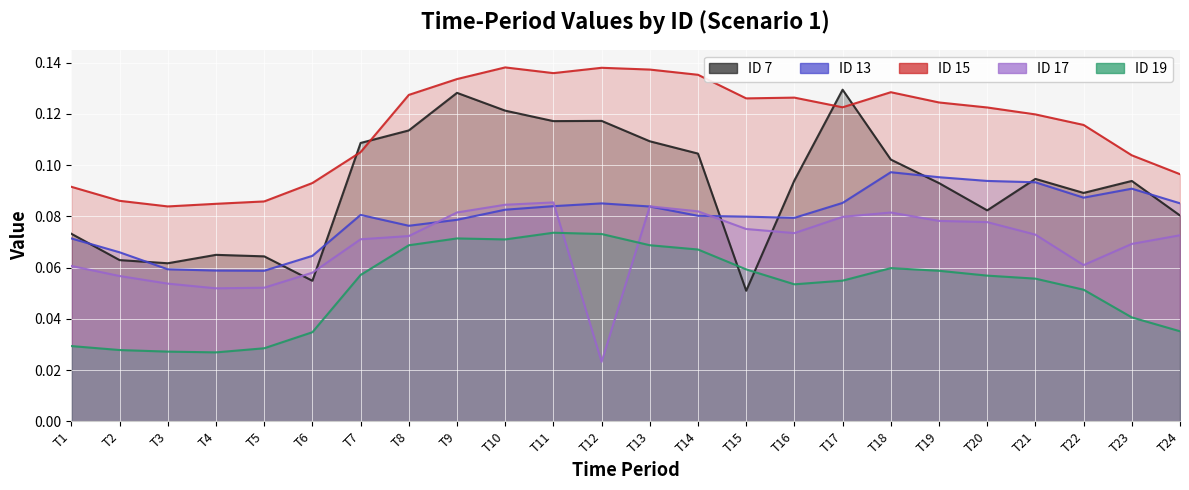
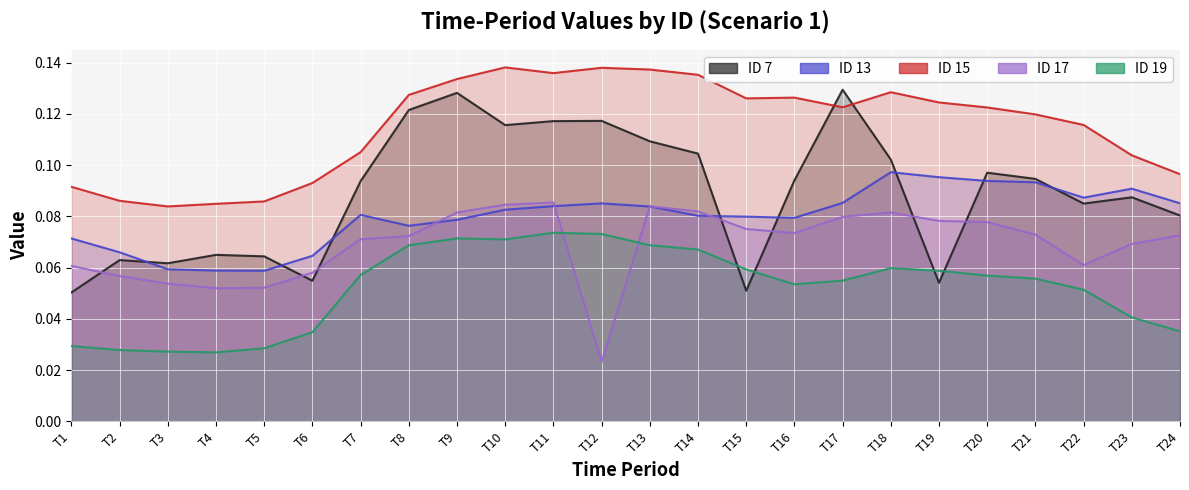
ID 7, T1: 0.073 -> 0.050
ID 7, T7: 0.109 -> 0.094
ID 7, T8: 0.114 -> 0.122
ID 7, T10: 0.121 -> 0.116
ID 7, T19: 0.093 -> 0.054
ID 7, T20: 0.082 -> 0.097
ID 7, T22: 0.089 -> 0.085
ID 7, T23: 0.094 -> 0.087
